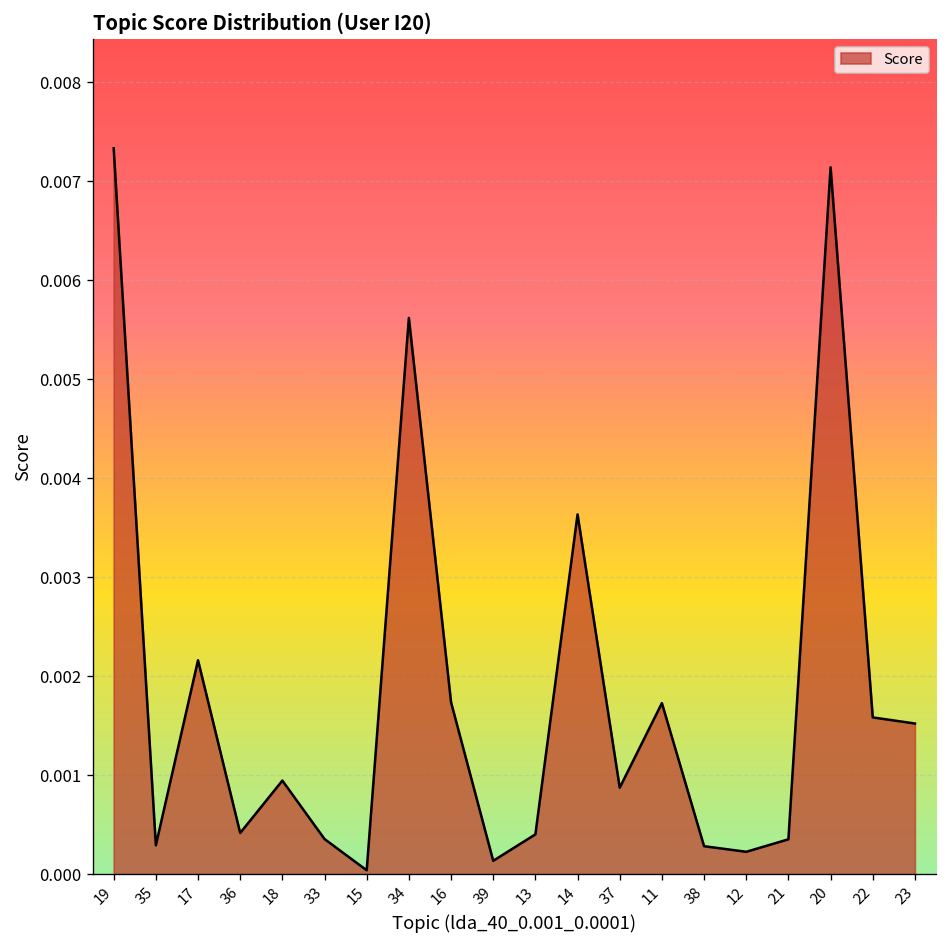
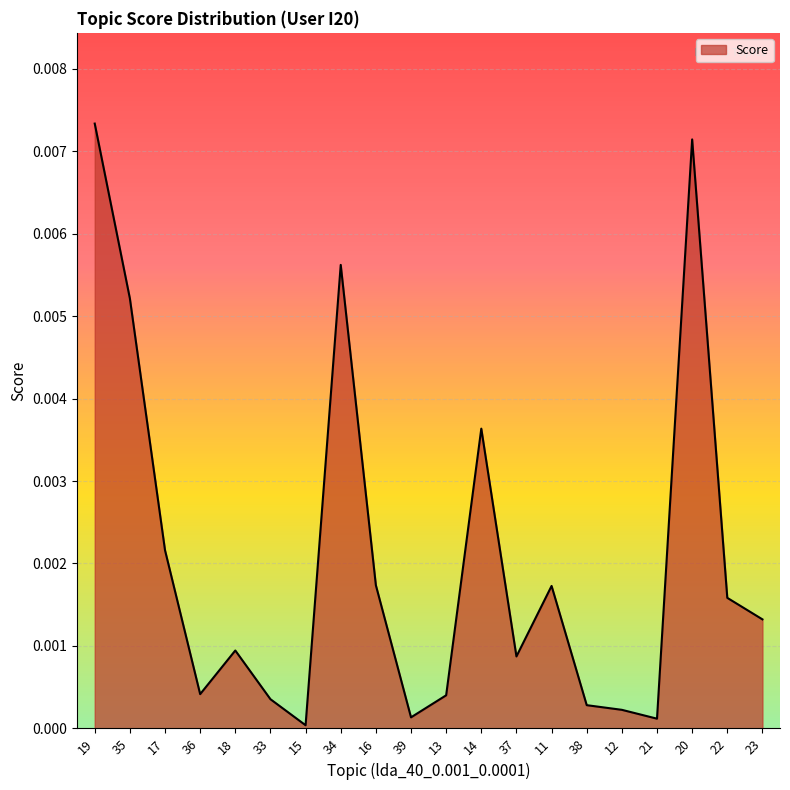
35: 0.0003 -> 0.0052
21: 0.0004 -> 0.0001
23: 0.0015 -> 0.0013
